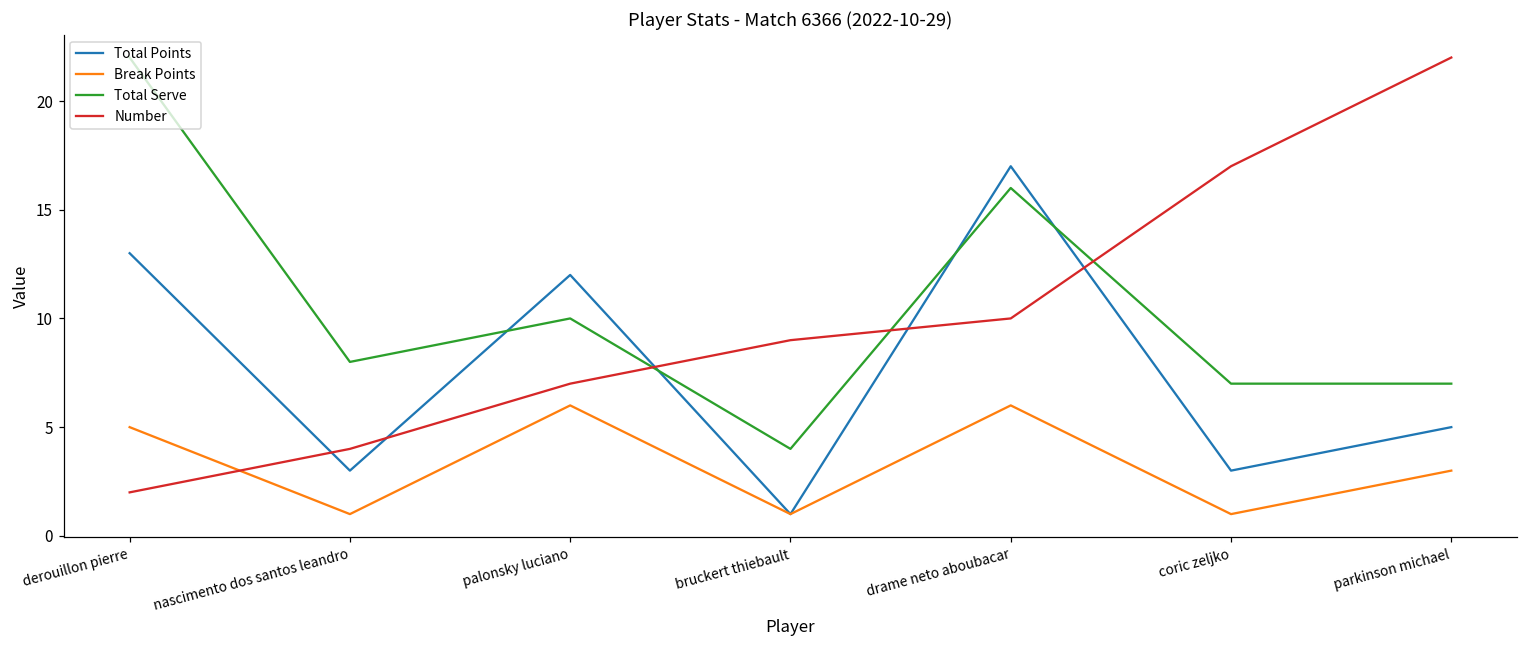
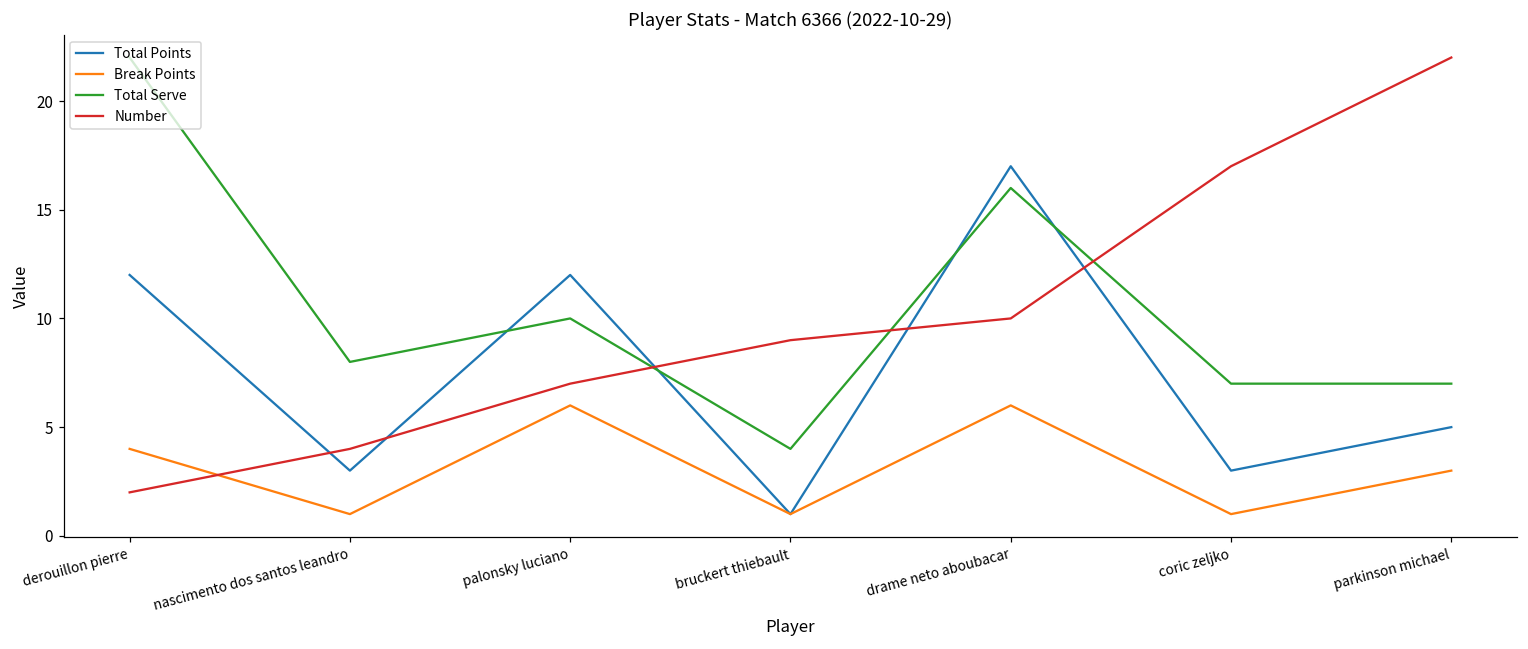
Total Points, derouillon pierre: 13 -> 12
Break Points, derouillon pierre: 5 -> 4
